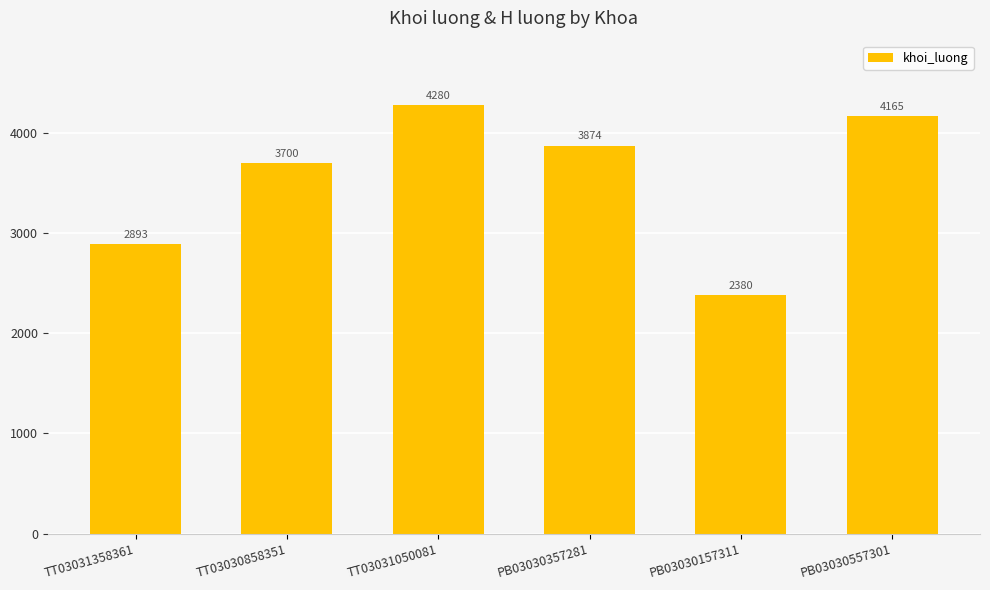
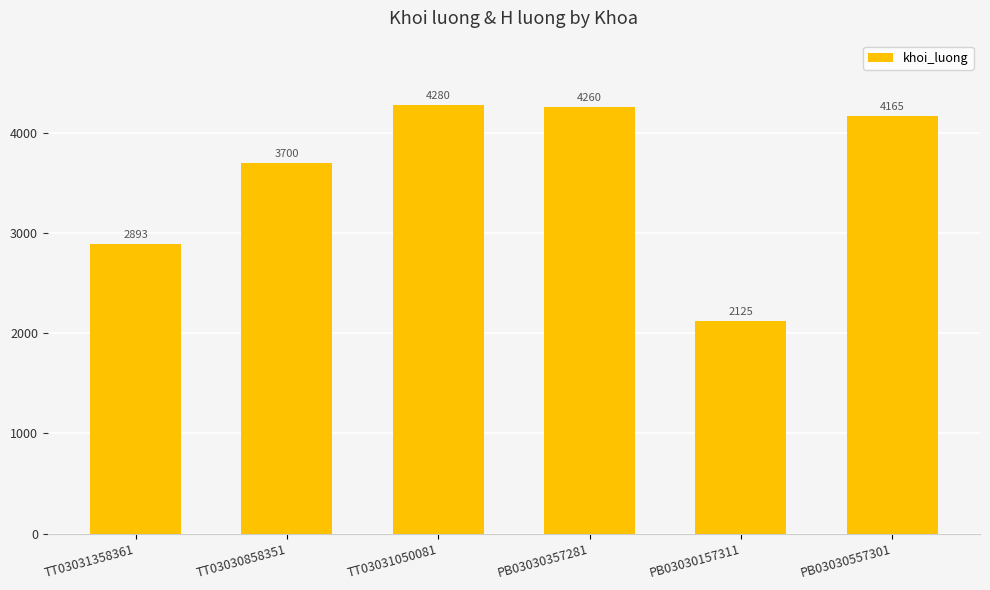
PB03030357281: 3874 -> 4260
PB03030157311: 2380 -> 2125
